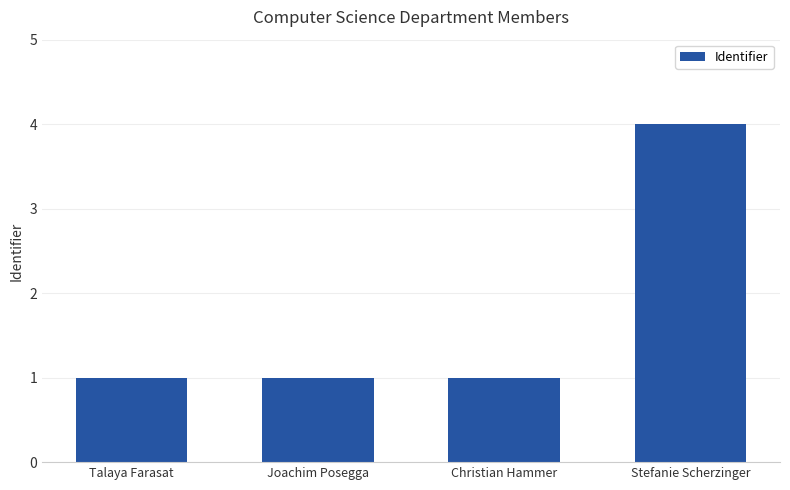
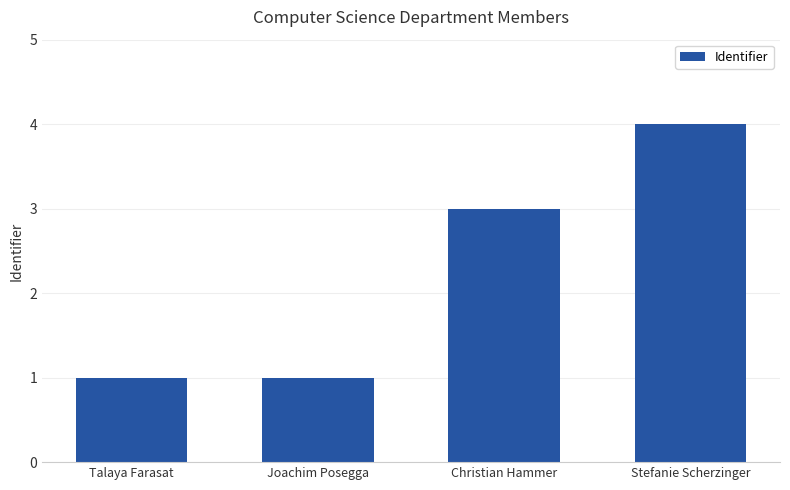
Christian Hammer: 1 -> 3
